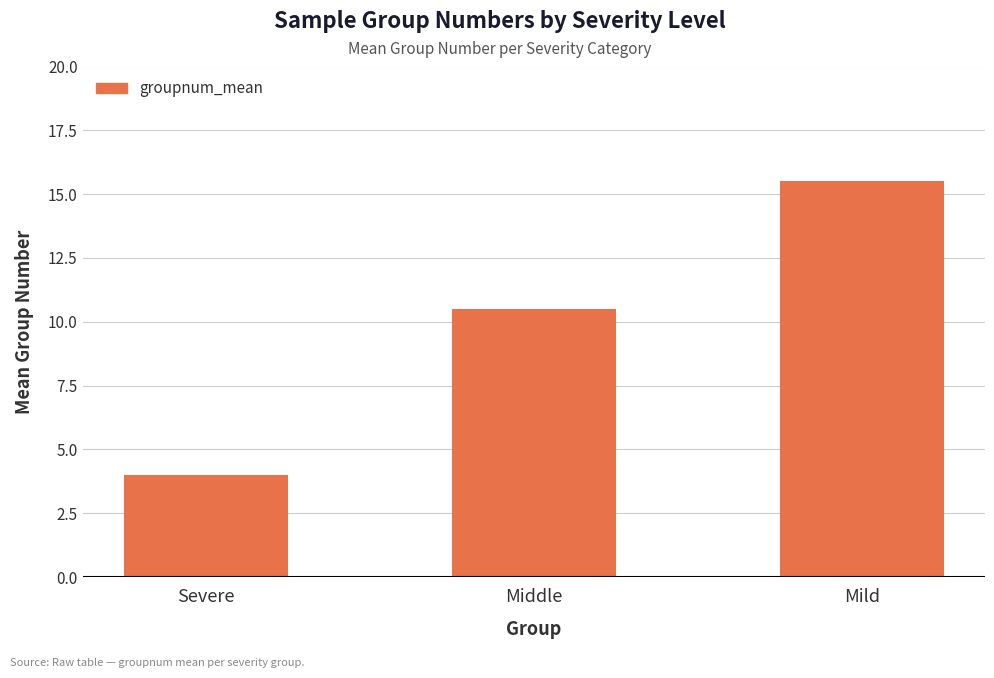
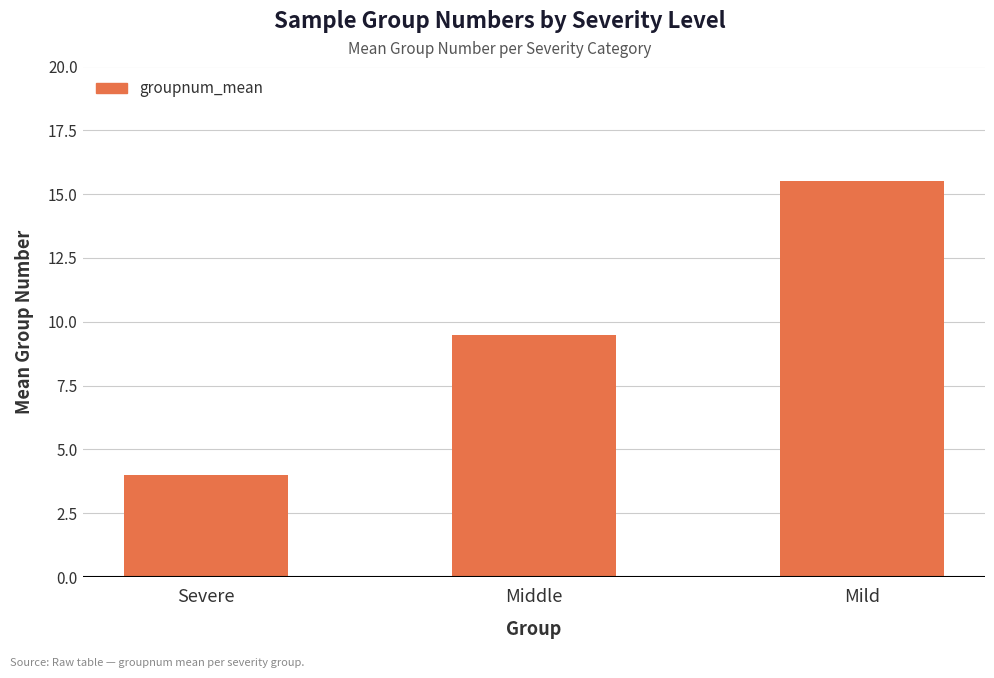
Middle: 10.5 -> 9.5
